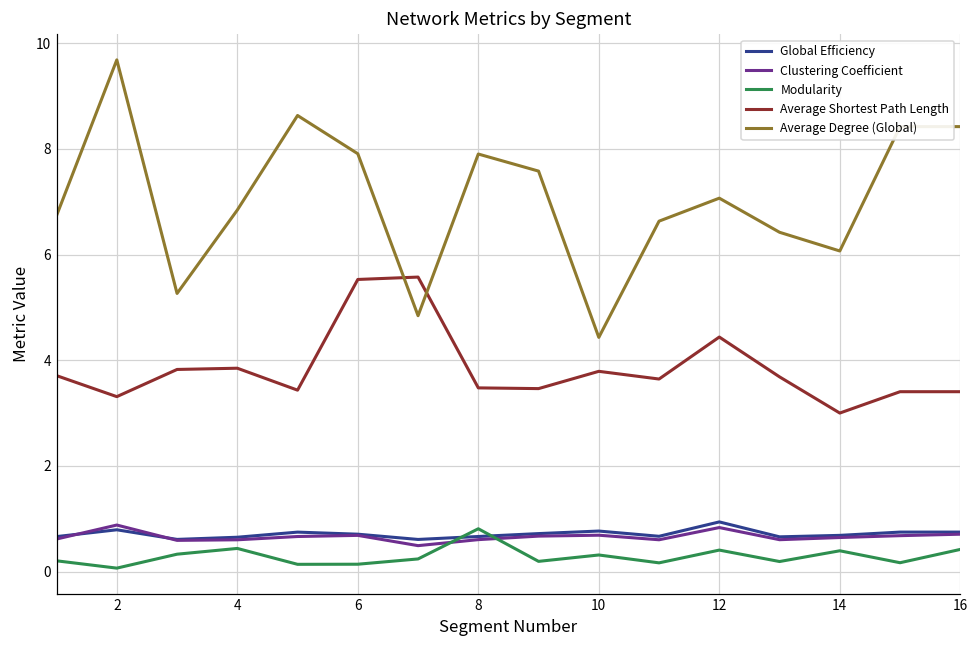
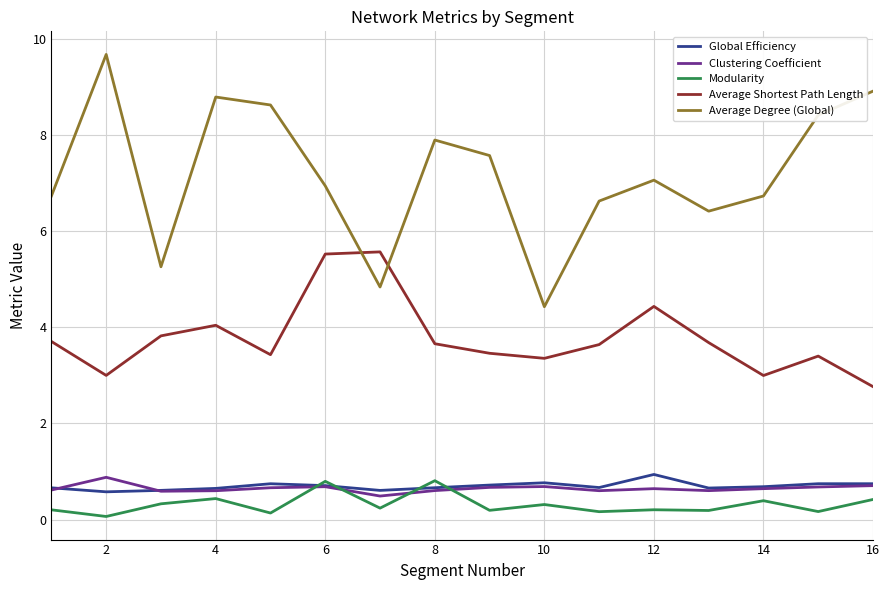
Global Efficiency, 2: 0.8 -> 0.6
Average Shortest Path Length, 2: 3.3 -> 3.0
Average Shortest Path Length, 4: 3.8 -> 4.0
Average Degree (Global), 4: 6.8 -> 8.8
Modularity, 6: 0.1 -> 0.8
Average Degree (Global), 6: 7.9 -> 6.9
Average Shortest Path Length, 8: 3.5 -> 3.7
Average Shortest Path Length, 10: 3.8 -> 3.4
Clustering Coefficient, 12: 0.8 -> 0.6
Modularity, 12: 0.4 -> 0.2
Average Degree (Global), 14: 6.1 -> 6.7
Average Shortest Path Length, 16: 3.4 -> 2.8
Average Degree (Global), 16: 8.4 -> 8.9
